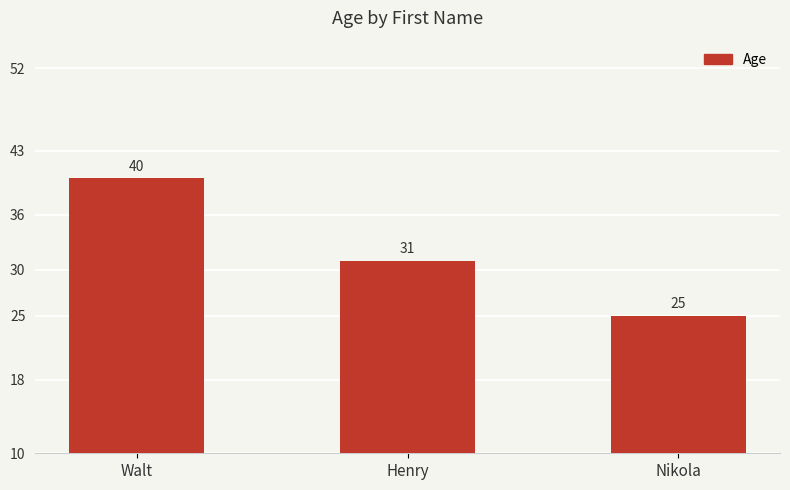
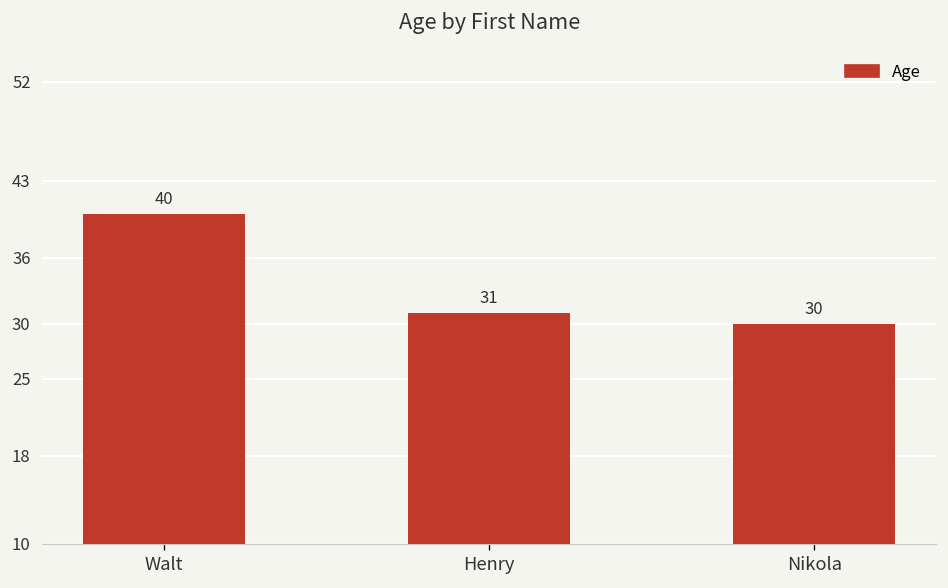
Nikola: 25 -> 30
